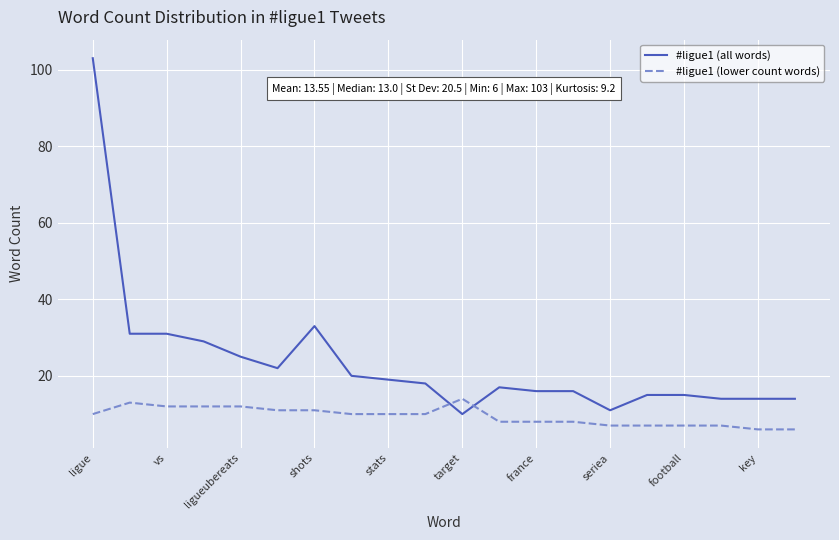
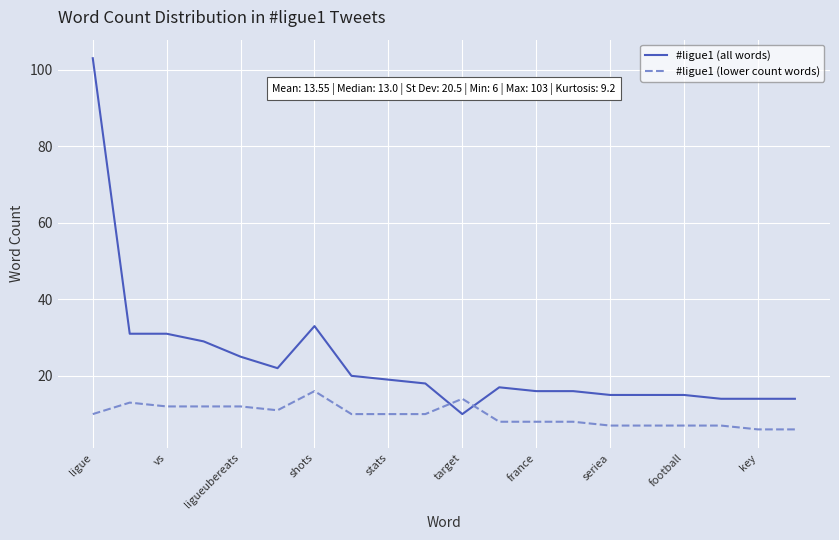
#ligue1 (lower count words), shots: 11 -> 16
#ligue1 (all words), seriea: 11 -> 15
